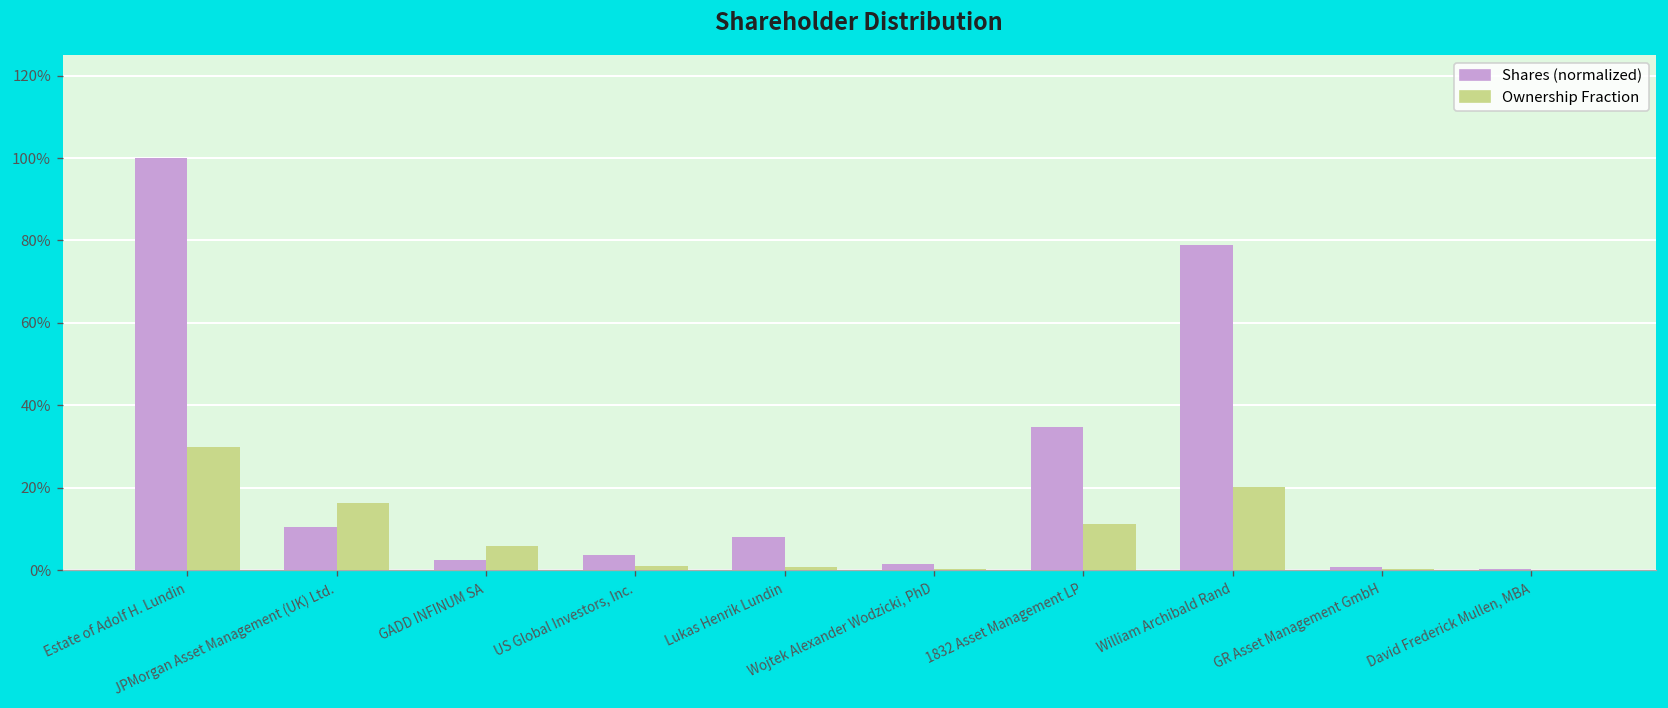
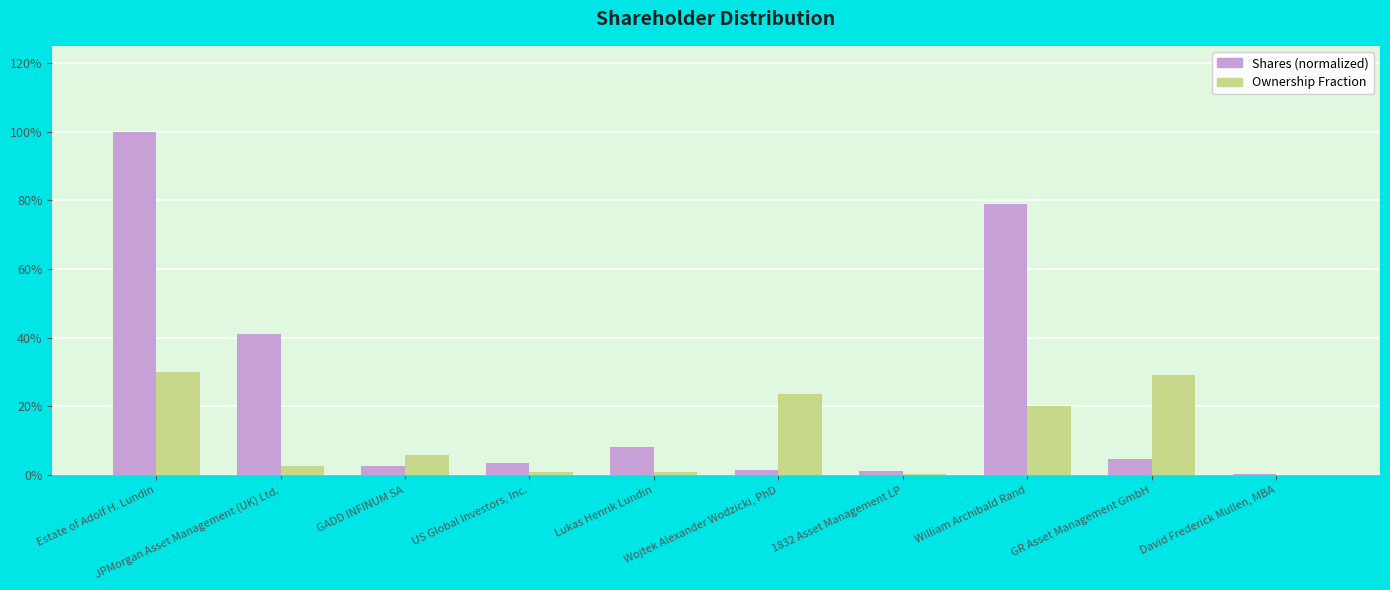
Shares (normalized), JPMorgan Asset Management (UK) Ltd.: 10% -> 41%
Ownership Fraction, JPMorgan Asset Management (UK) Ltd.: 16% -> 3%
Ownership Fraction, Wojtek Alexander Wodzicki, PhD: 0% -> 24%
Shares (normalized), 1832 Asset Management LP: 35% -> 1%
Ownership Fraction, 1832 Asset Management LP: 11% -> 0%
Shares (normalized), GR Asset Management GmbH: 1% -> 5%
Ownership Fraction, GR Asset Management GmbH: 0% -> 29%
